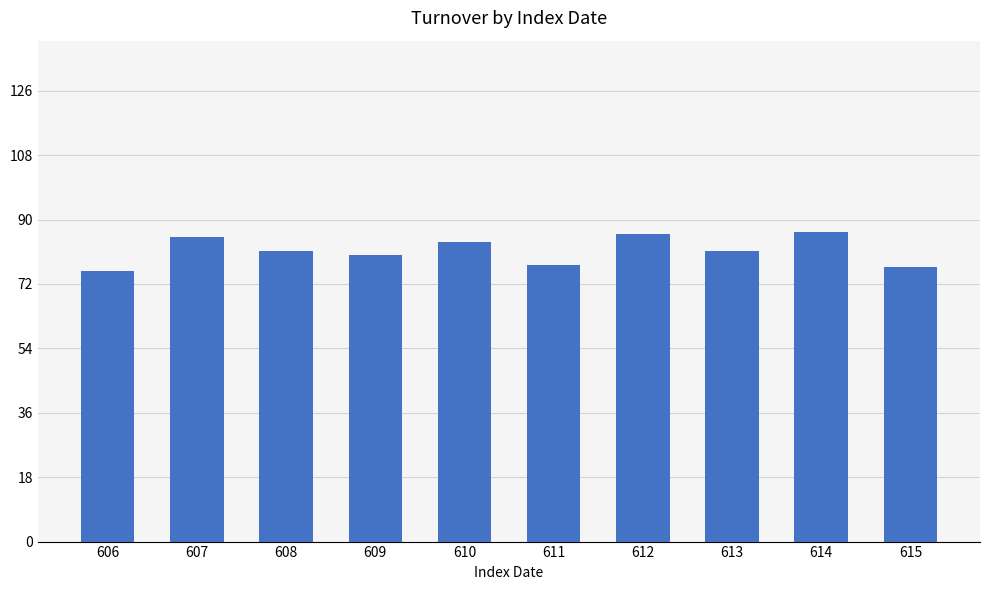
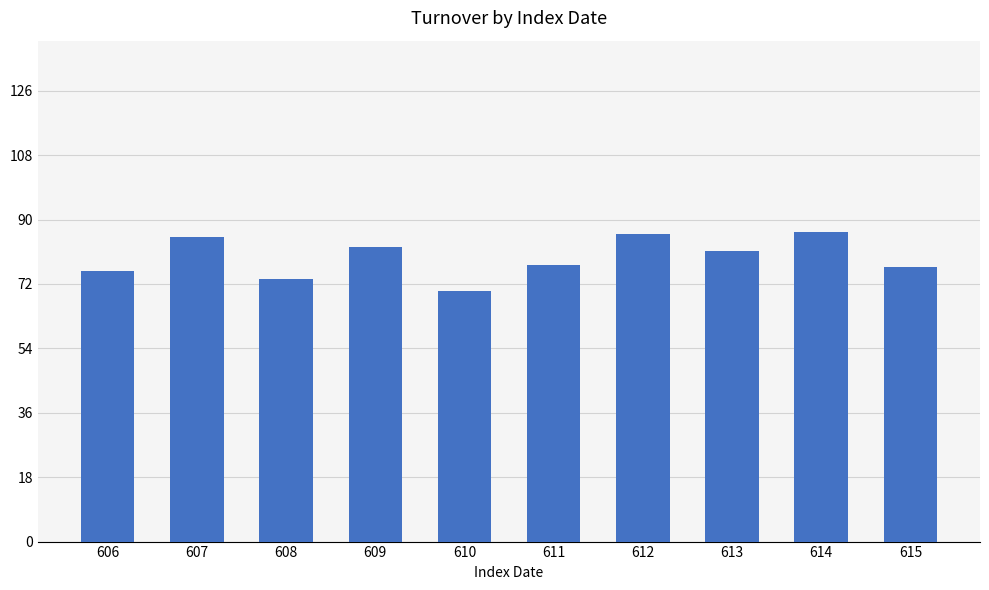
608: 81 -> 73
609: 80 -> 82
610: 84 -> 70
